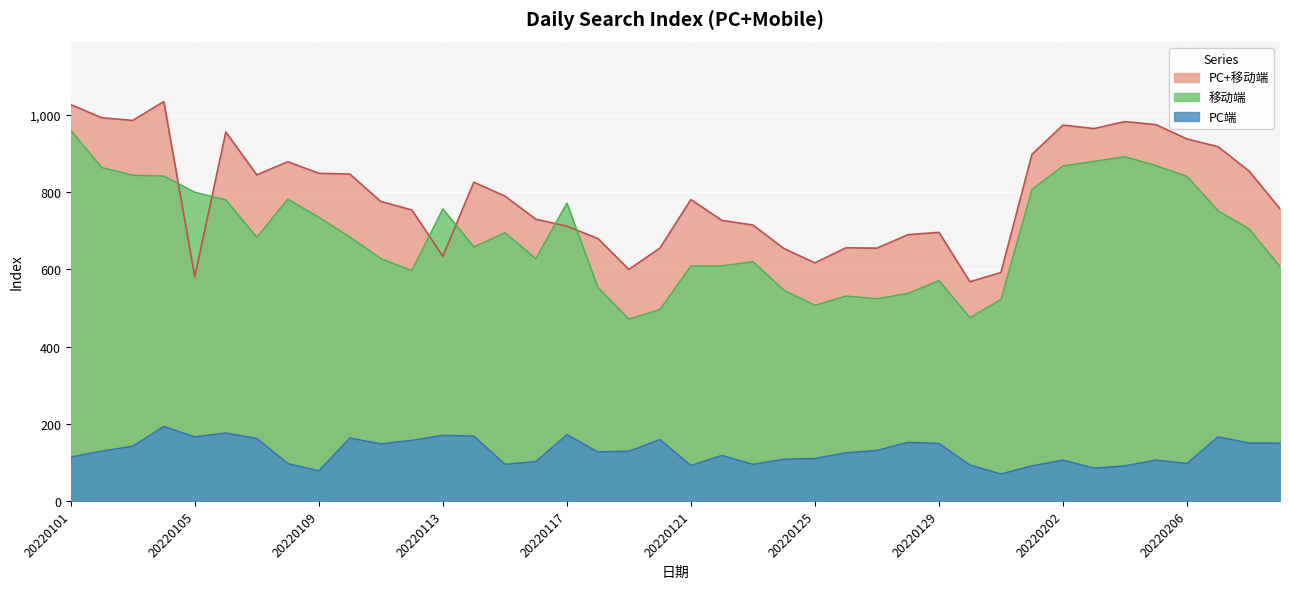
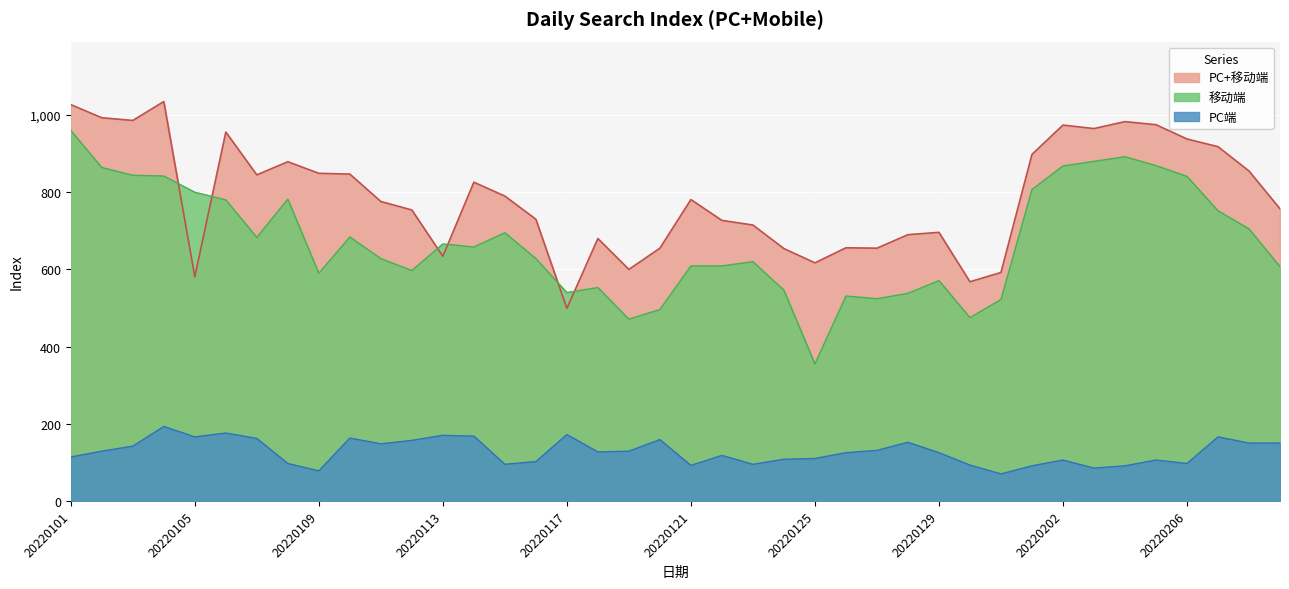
移动端, 20220109: 740 -> 590
移动端, 20220113: 760 -> 670
PC+移动端, 20220117: 710 -> 500
移动端, 20220117: 770 -> 540
移动端, 20220125: 510 -> 360
PC端, 20220129: 150 -> 130
